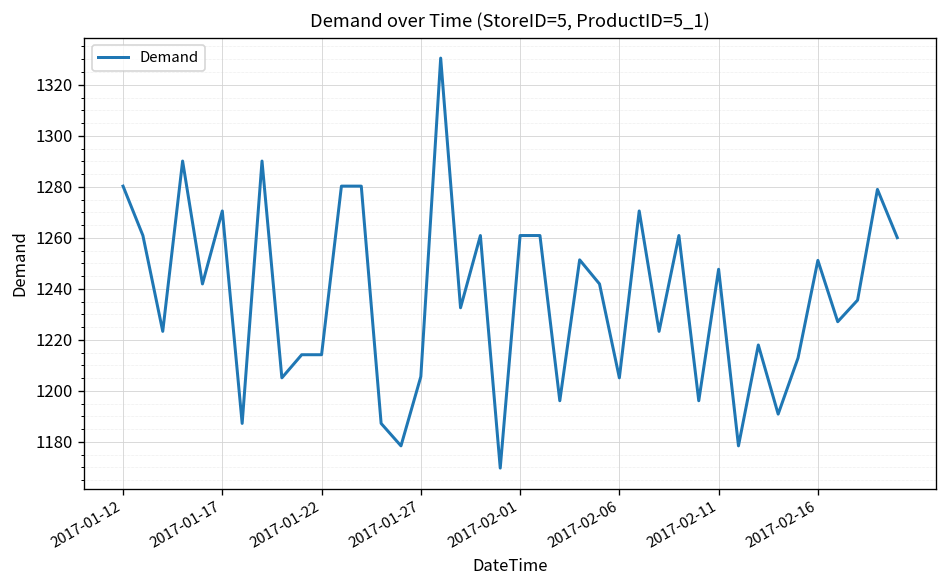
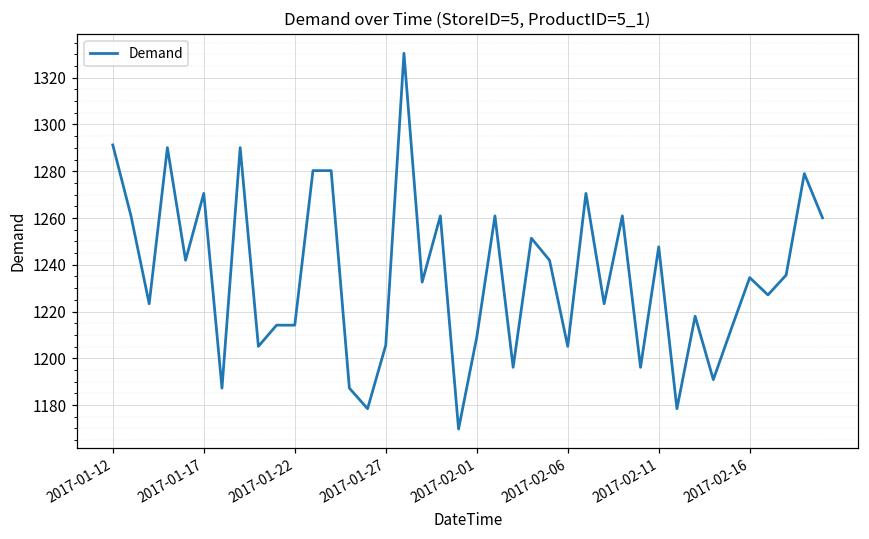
2017-01-12: 1280 -> 1291
2017-02-01: 1261 -> 1209
2017-02-16: 1251 -> 1235
